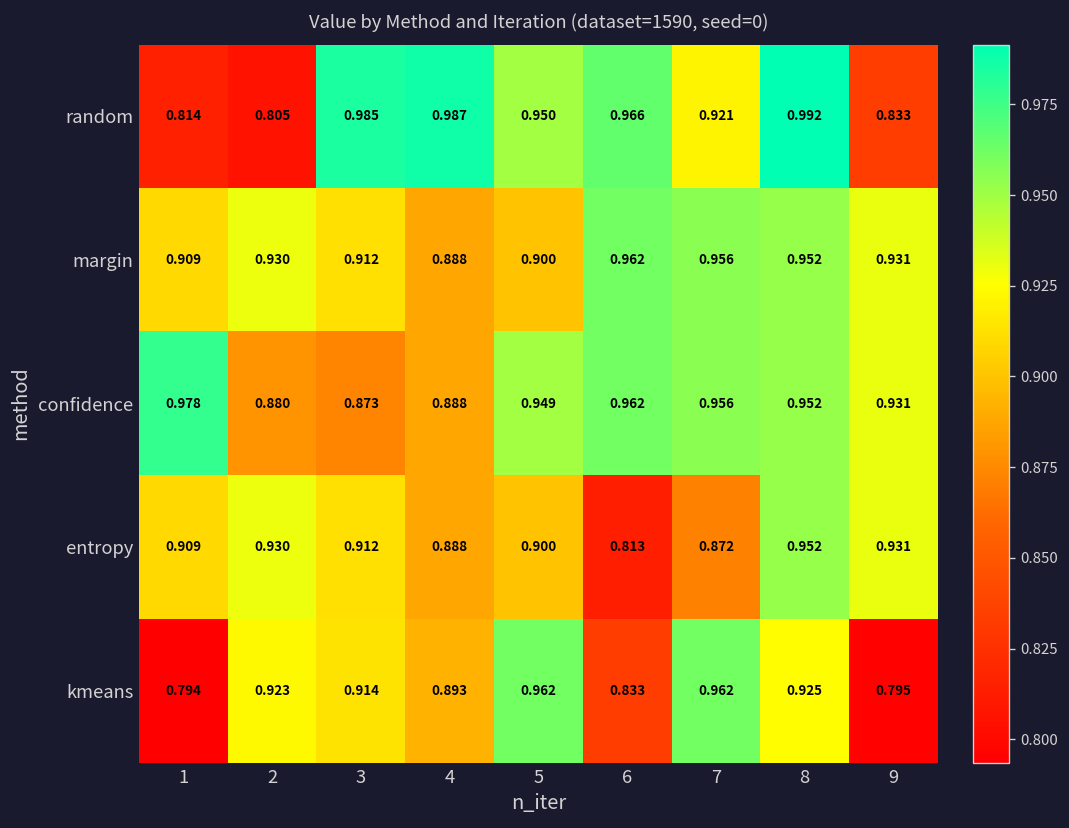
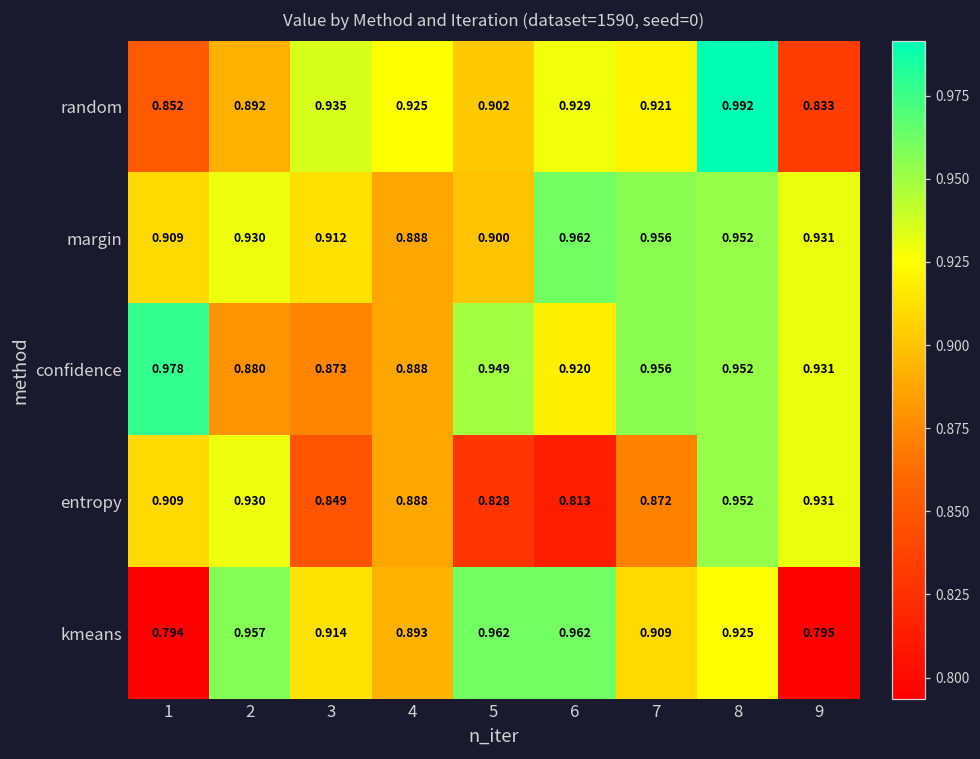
random, 1: 0.814 -> 0.852
random, 2: 0.805 -> 0.892
random, 3: 0.985 -> 0.935
random, 4: 0.987 -> 0.925
random, 5: 0.950 -> 0.902
random, 6: 0.966 -> 0.929
confidence, 6: 0.962 -> 0.920
entropy, 3: 0.912 -> 0.849
entropy, 5: 0.900 -> 0.828
kmeans, 2: 0.923 -> 0.957
kmeans, 6: 0.833 -> 0.962
kmeans, 7: 0.962 -> 0.909
